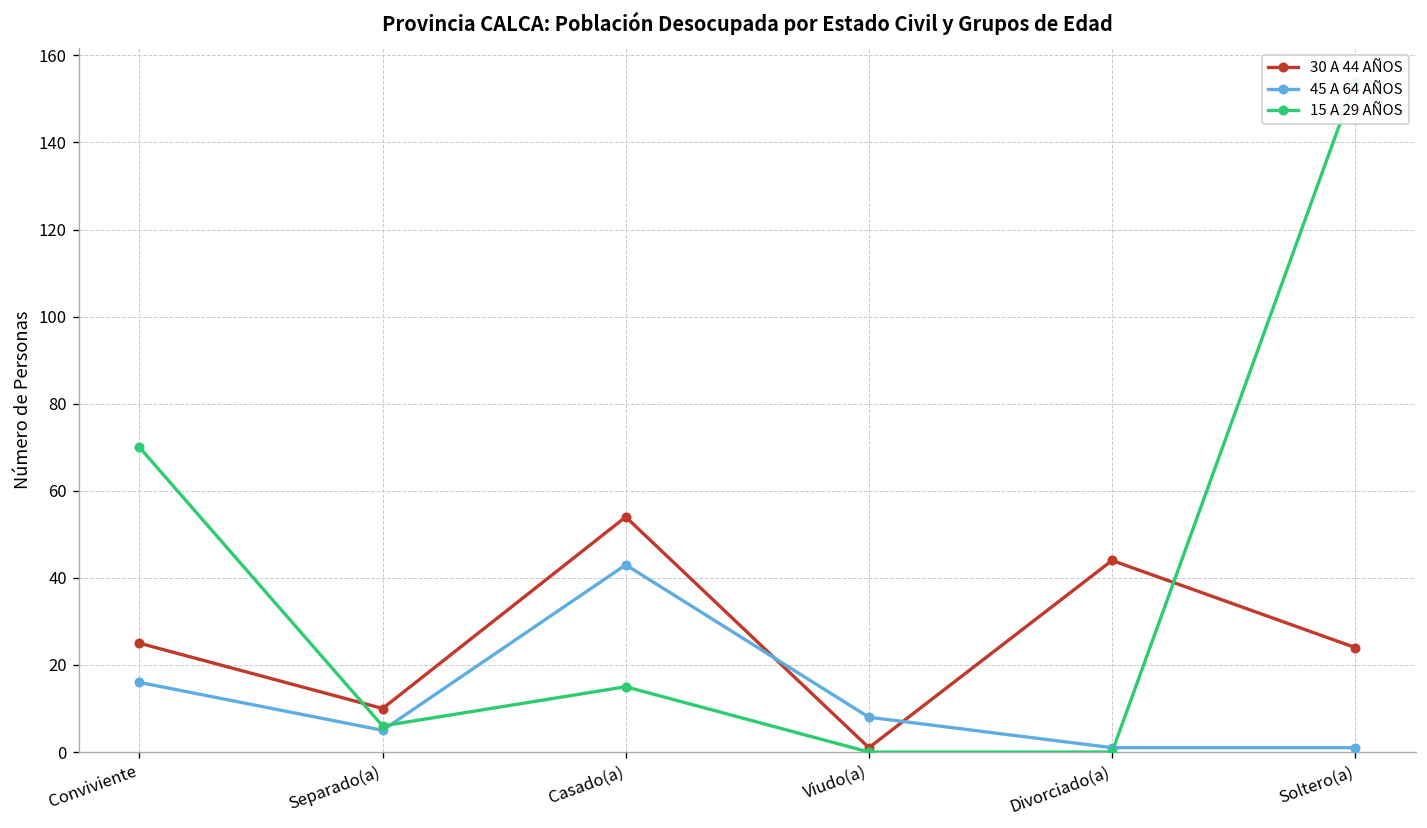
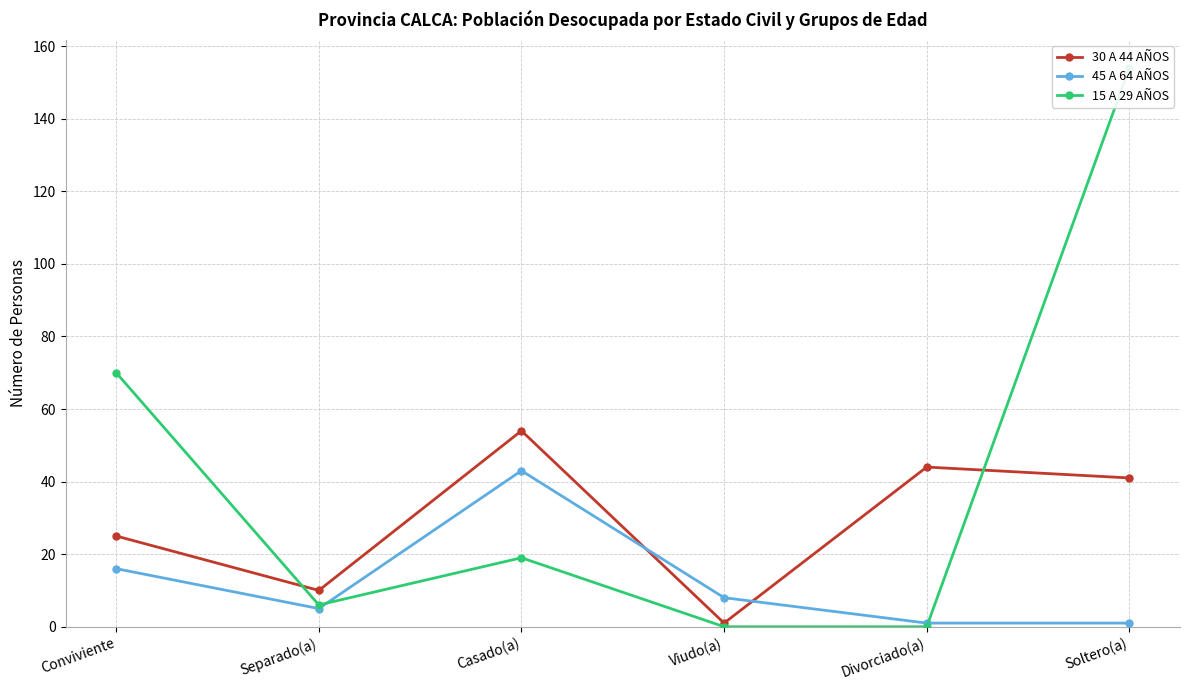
15 A 29 AÑOS, Casado(a): 15 -> 19
30 A 44 AÑOS, Soltero(a): 24 -> 41
